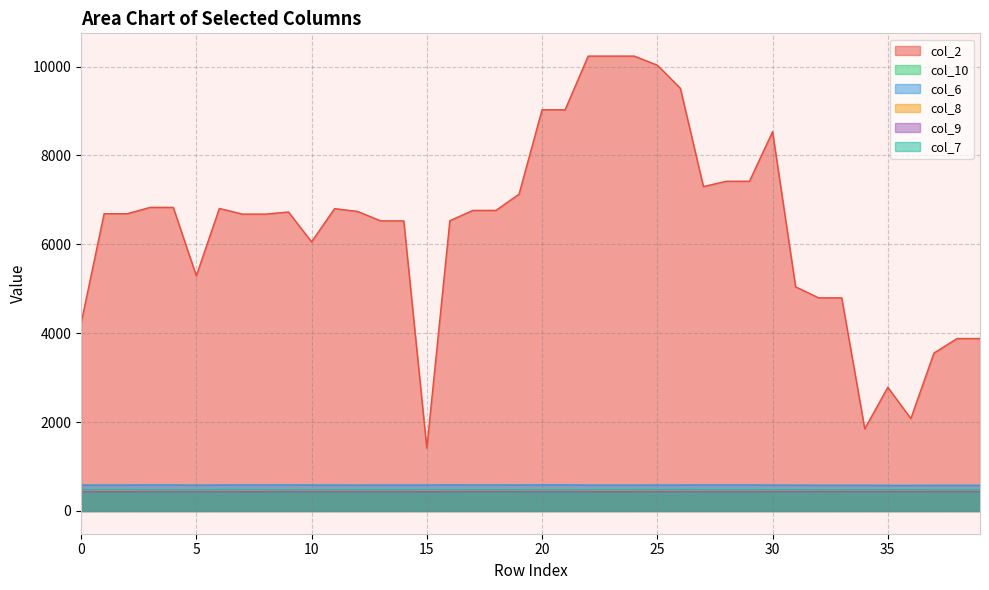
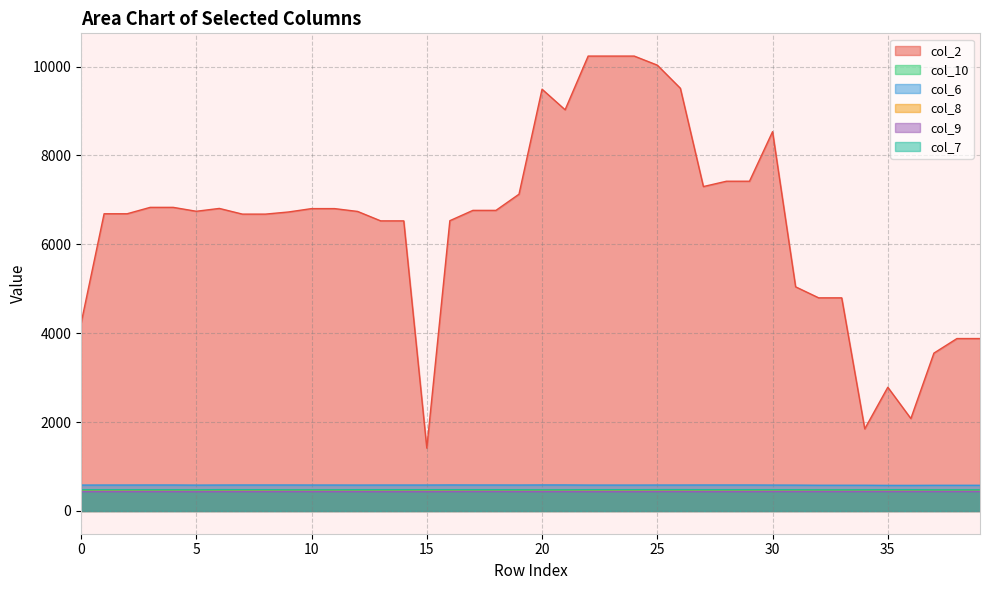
col_2, 5: 5300 -> 6700
col_2, 10: 6100 -> 6800
col_2, 20: 9000 -> 9500
